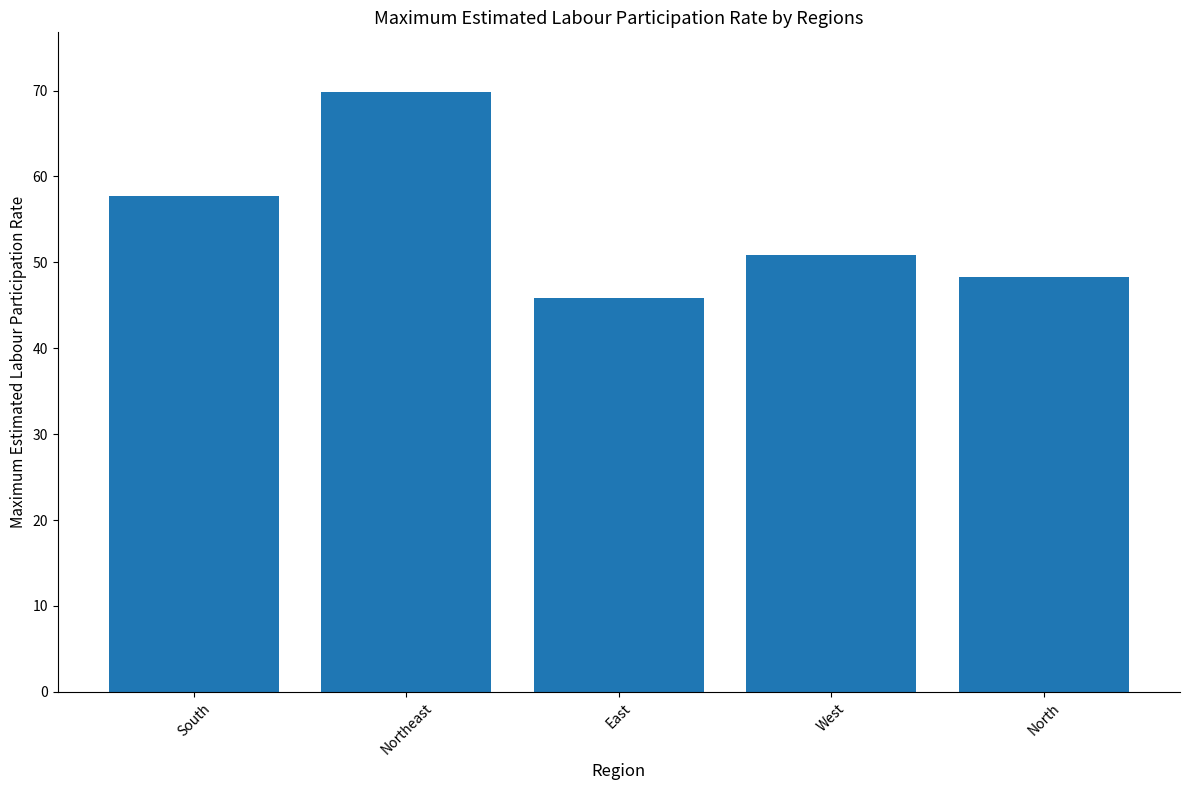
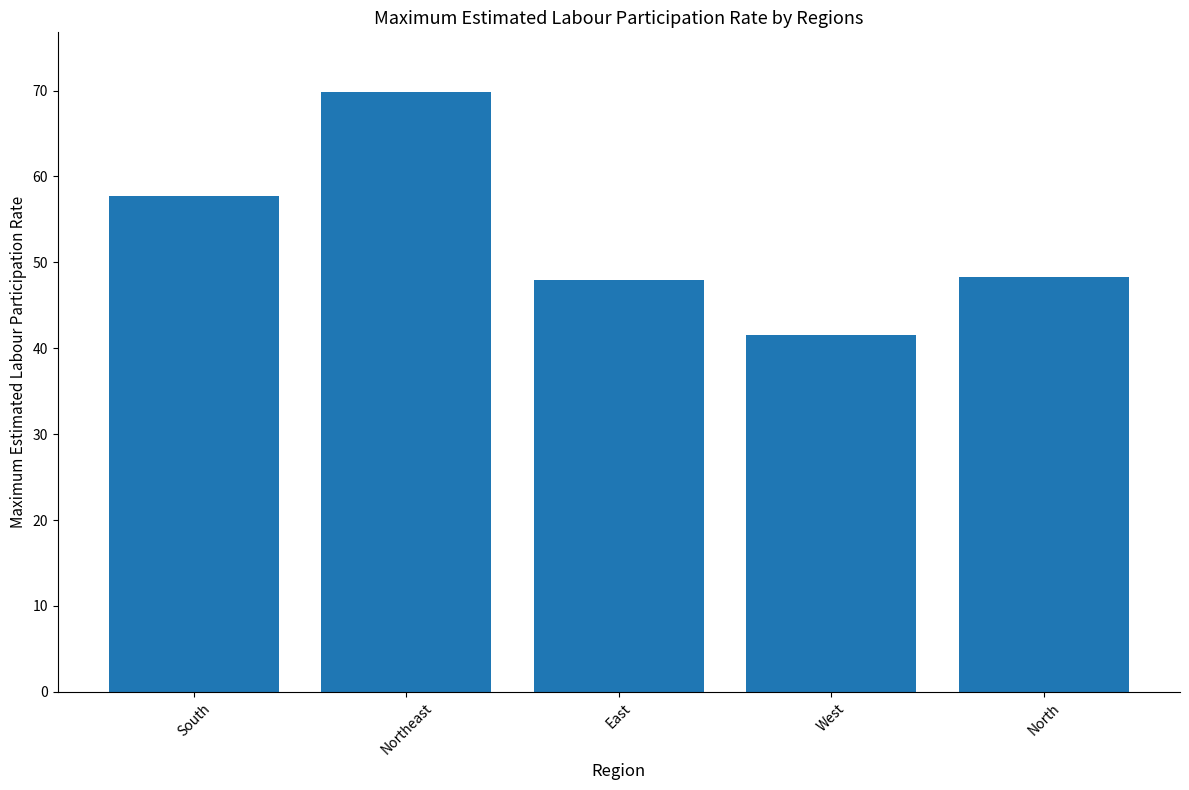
East: 46 -> 48
West: 51 -> 42
